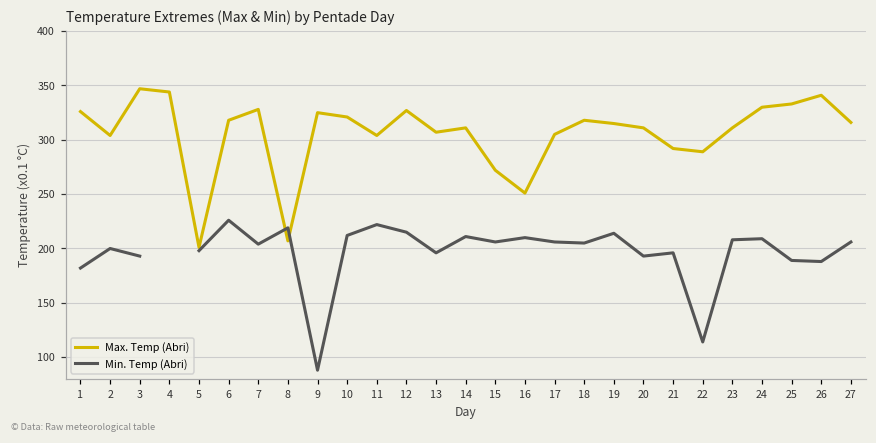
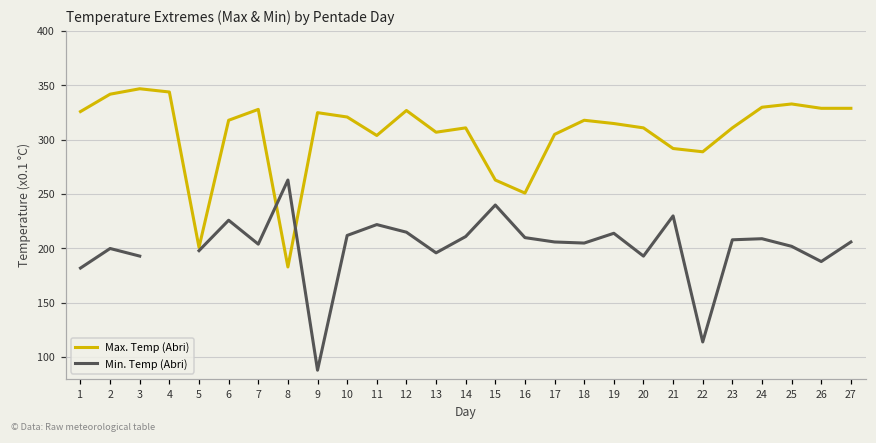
Max. Temp (Abri), 2: 300 -> 340
Max. Temp (Abri), 8: 210 -> 180
Min. Temp (Abri), 8: 220 -> 260
Max. Temp (Abri), 15: 270 -> 260
Min. Temp (Abri), 15: 210 -> 240
Min. Temp (Abri), 21: 200 -> 230
Min. Temp (Abri), 25: 190 -> 200
Max. Temp (Abri), 26: 340 -> 330
Max. Temp (Abri), 27: 320 -> 330
